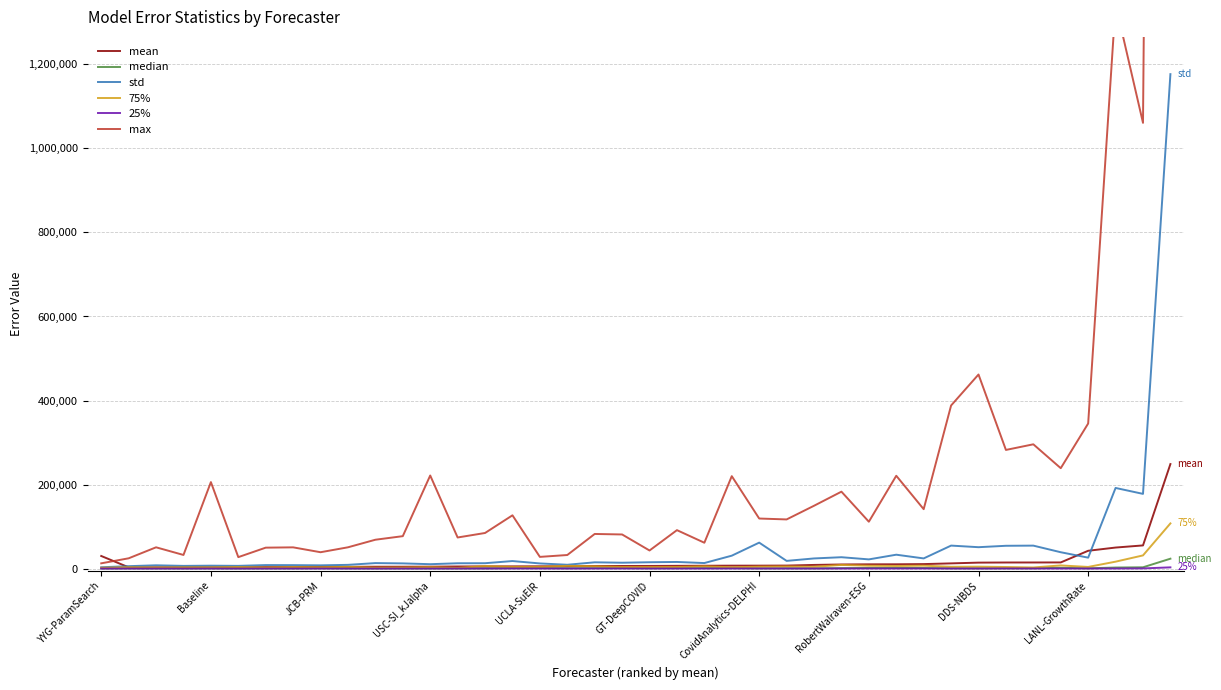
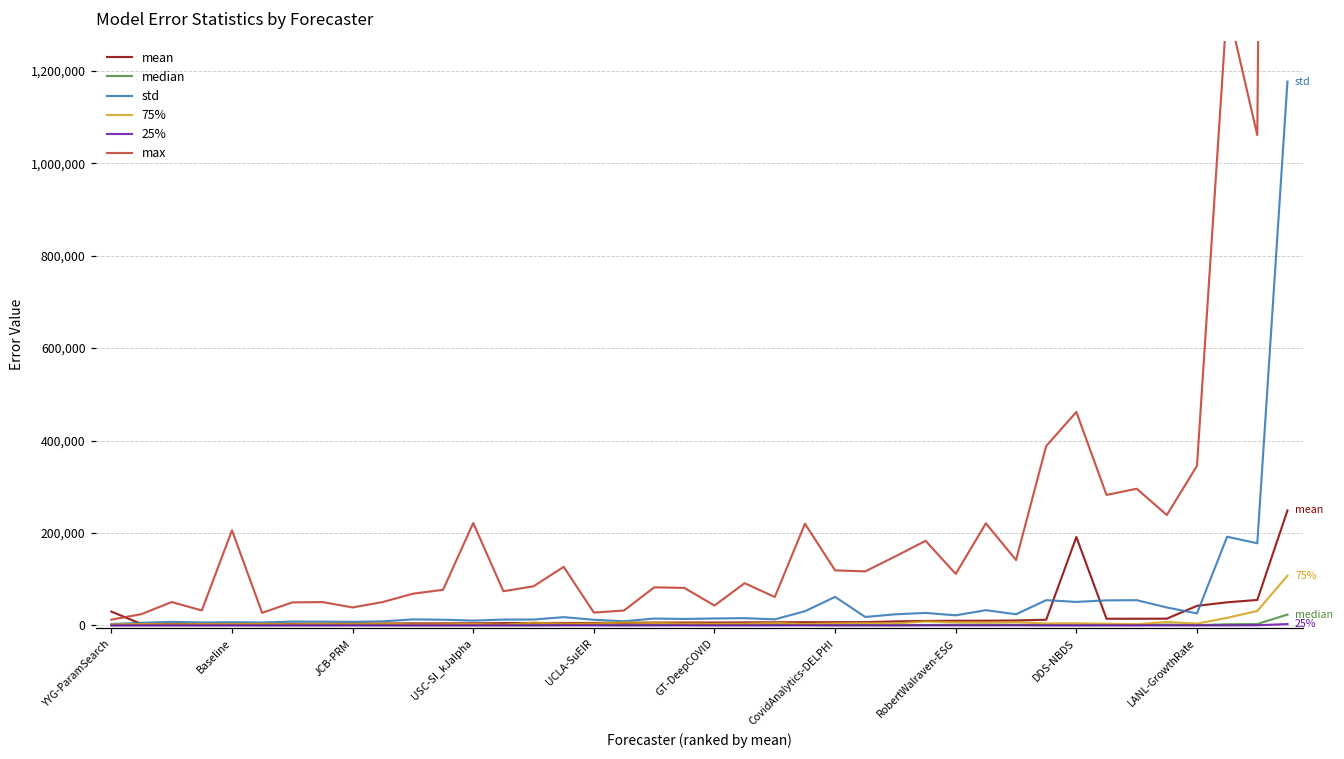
mean, DDS-NBDS: 10,000 -> 190,000
